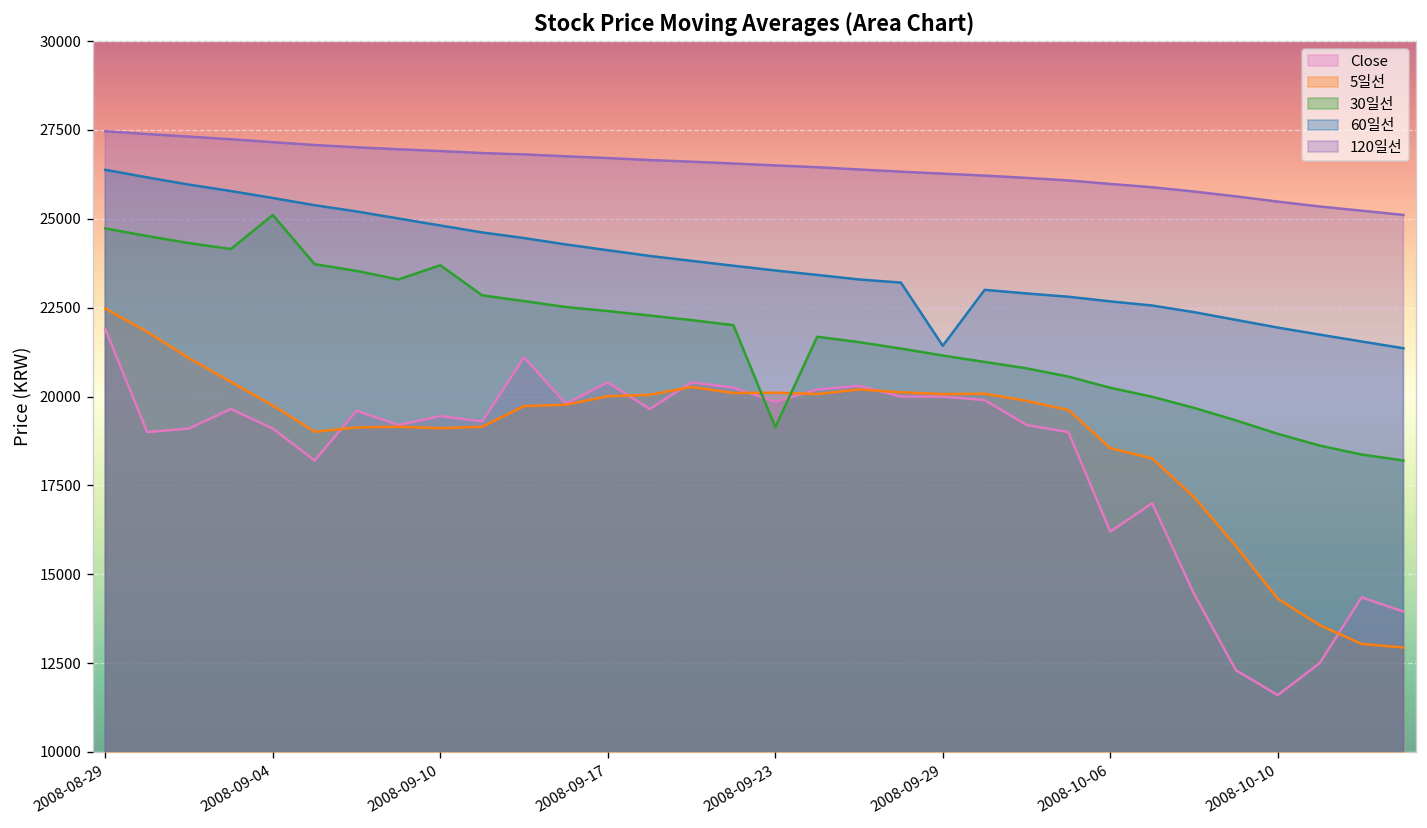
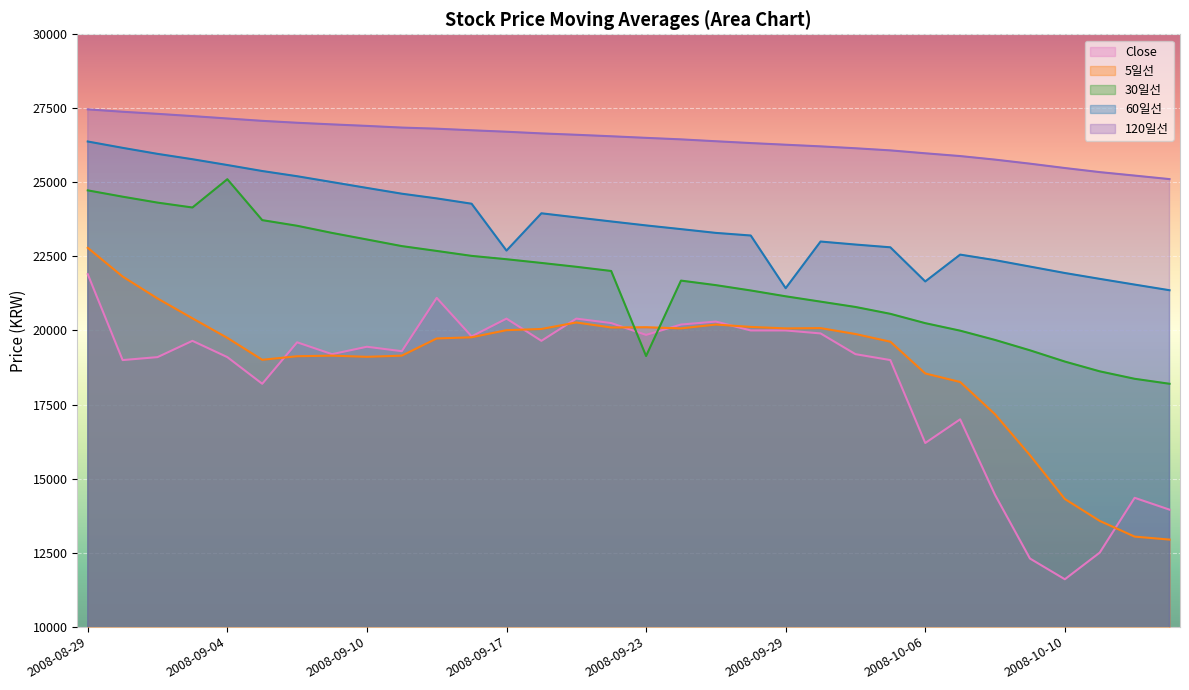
5일선, 2008-08-29: 22500 -> 22800
30일선, 2008-09-10: 23700 -> 23100
60일선, 2008-09-17: 24100 -> 22700
60일선, 2008-10-06: 22700 -> 21700
